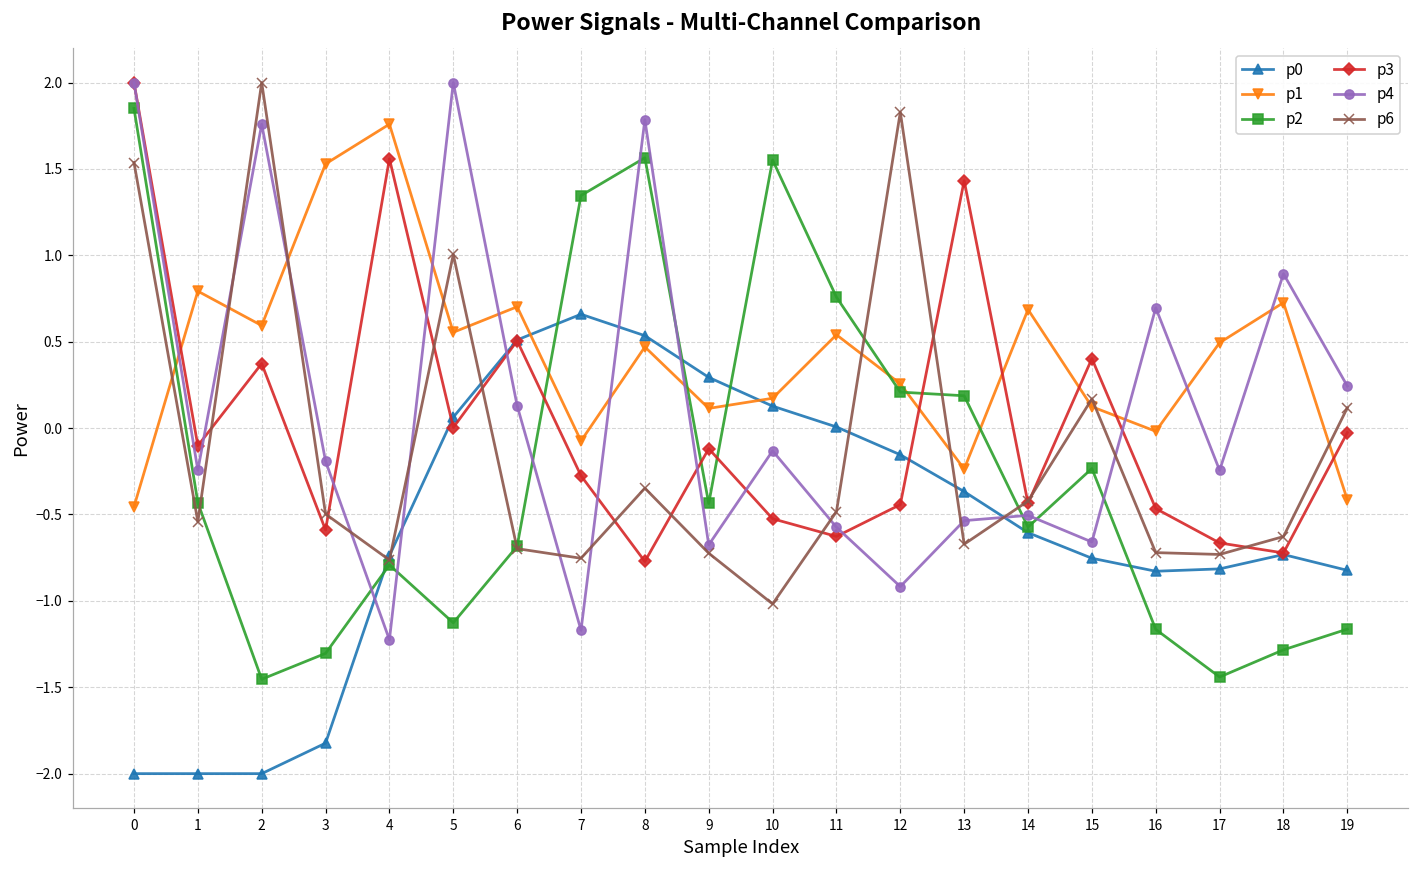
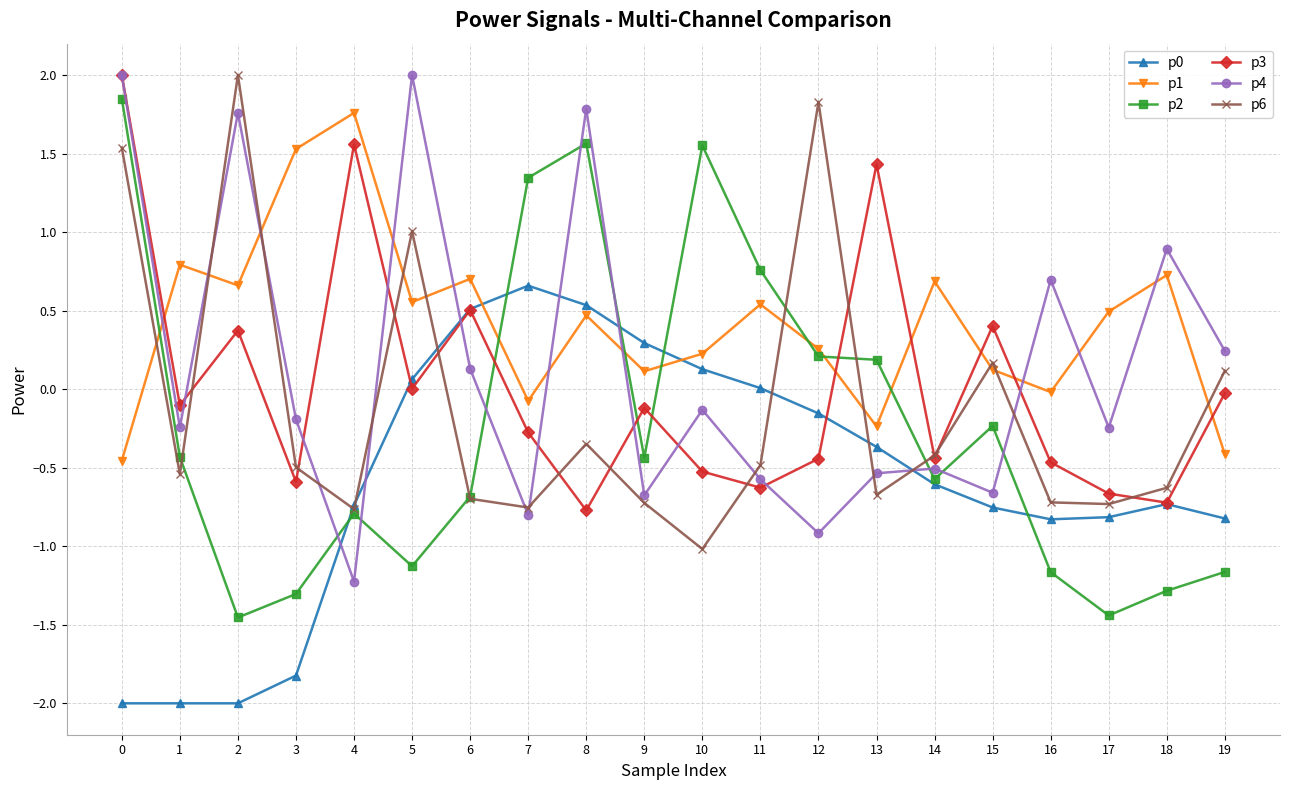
p1, 2: 0.59 -> 0.66
p4, 7: -1.17 -> -0.80
p1, 10: 0.17 -> 0.23
